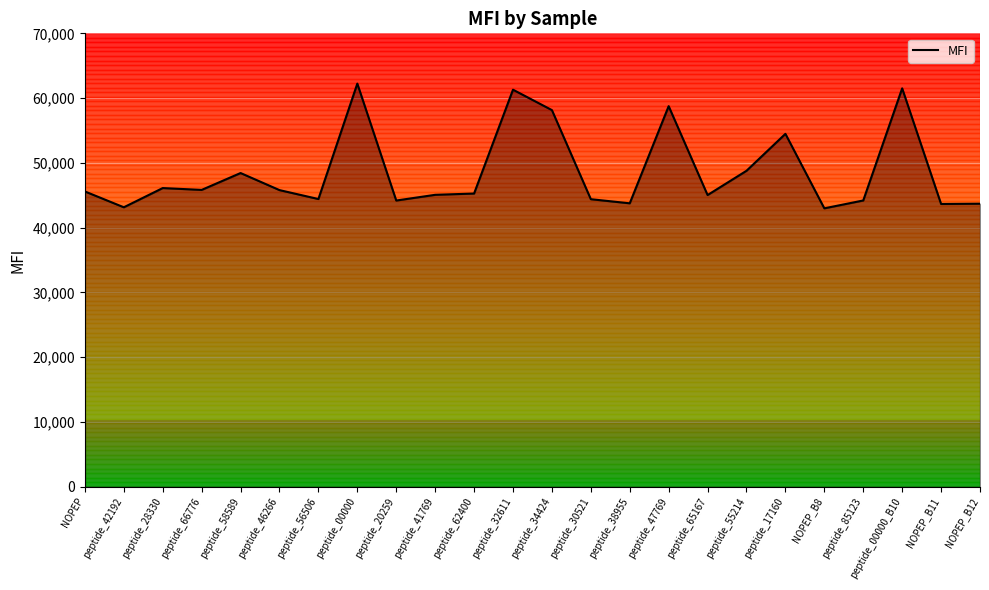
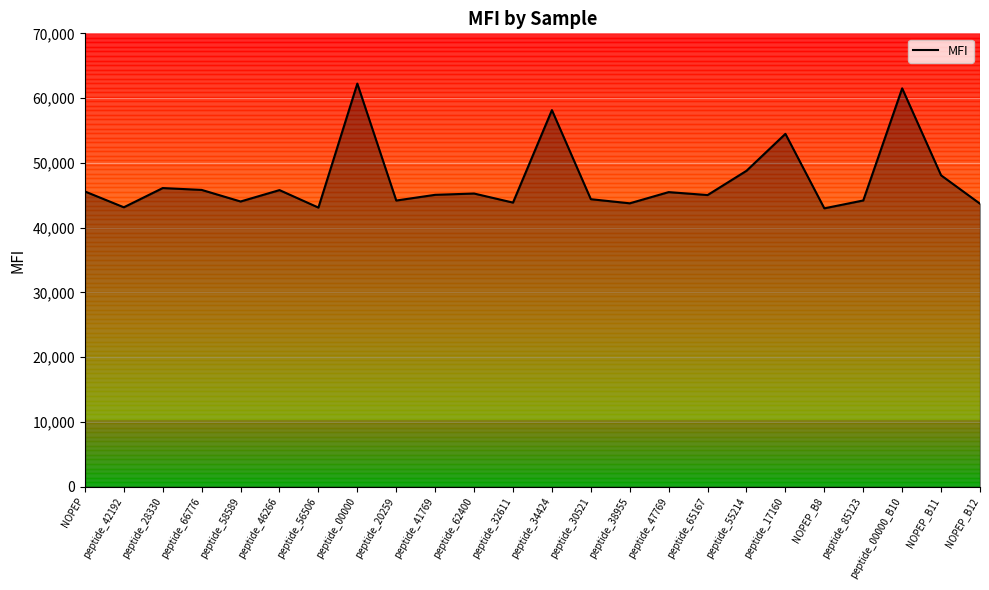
peptide_58589: 48,000 -> 44,000
peptide_56506: 44,000 -> 43,000
peptide_32611: 61,000 -> 44,000
peptide_47769: 59,000 -> 45,000
NOPEP_B11: 44,000 -> 48,000
